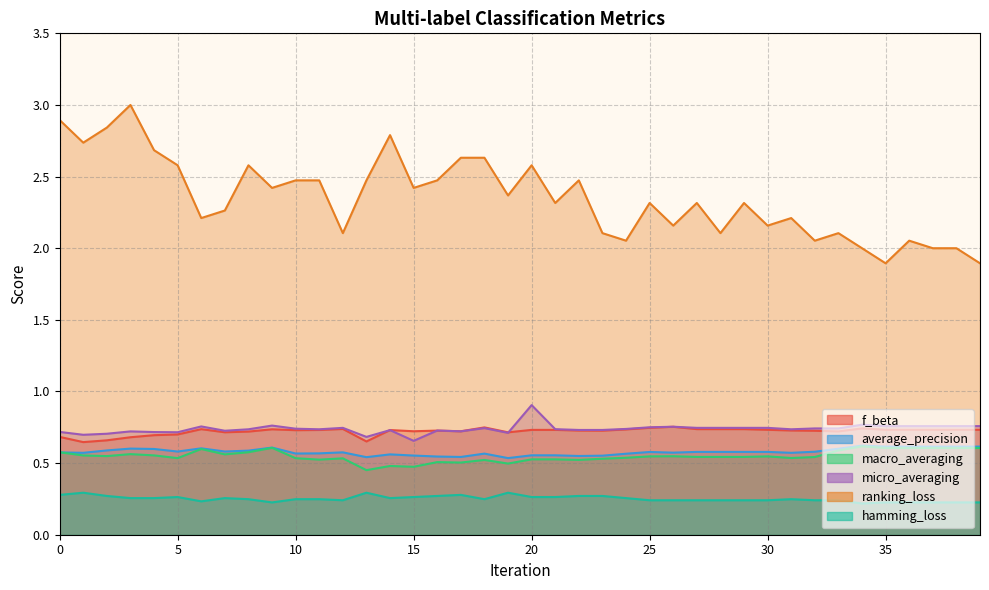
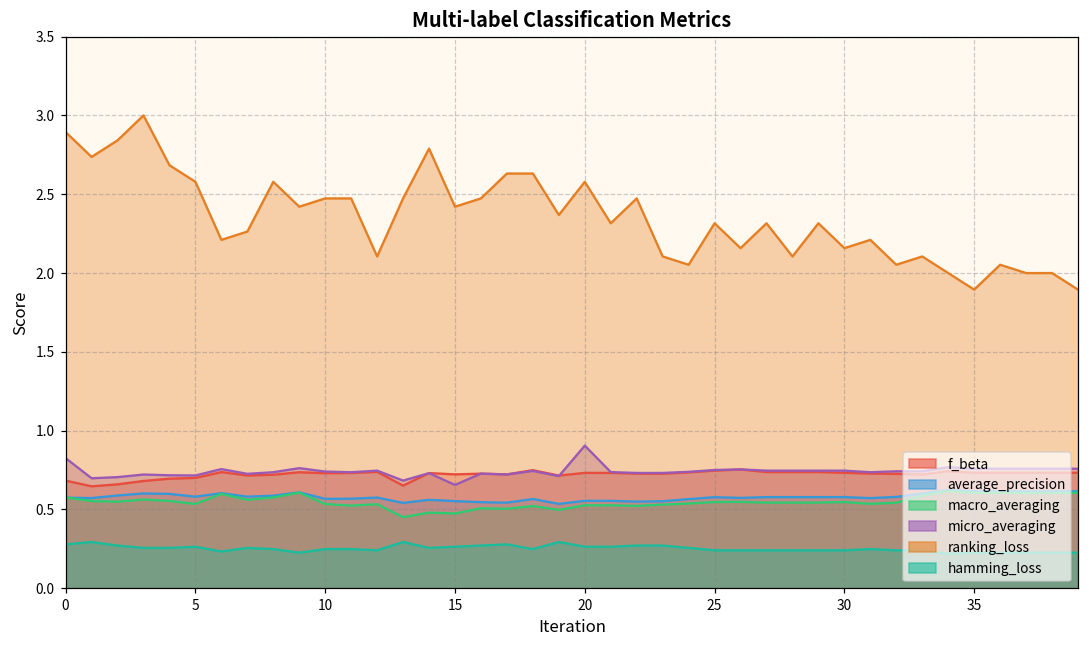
micro_averaging, 0: 0.72 -> 0.83
